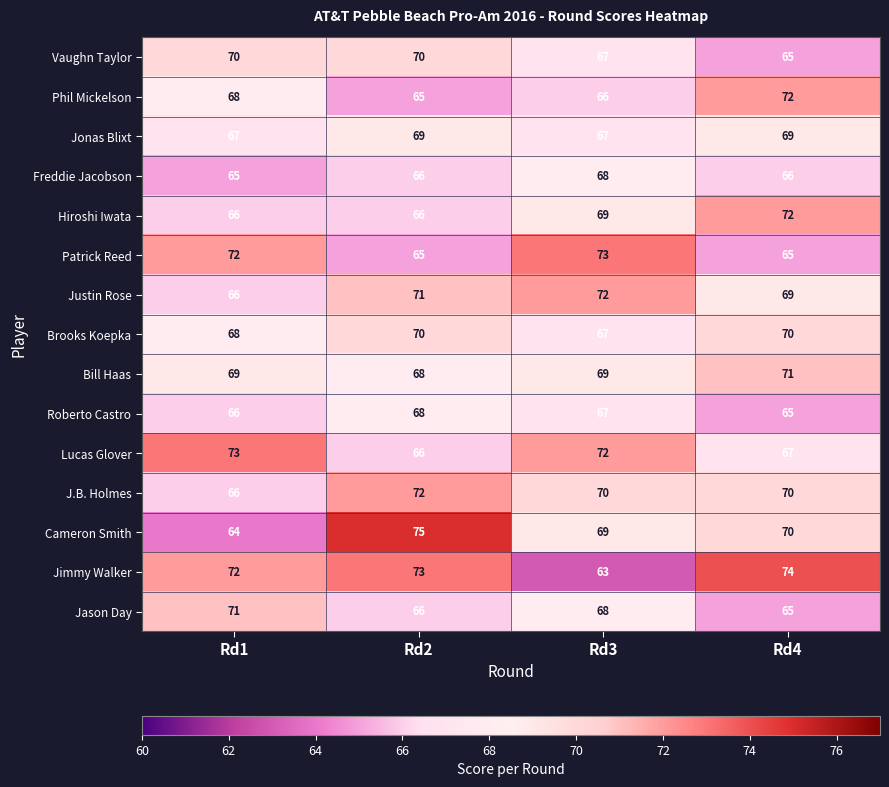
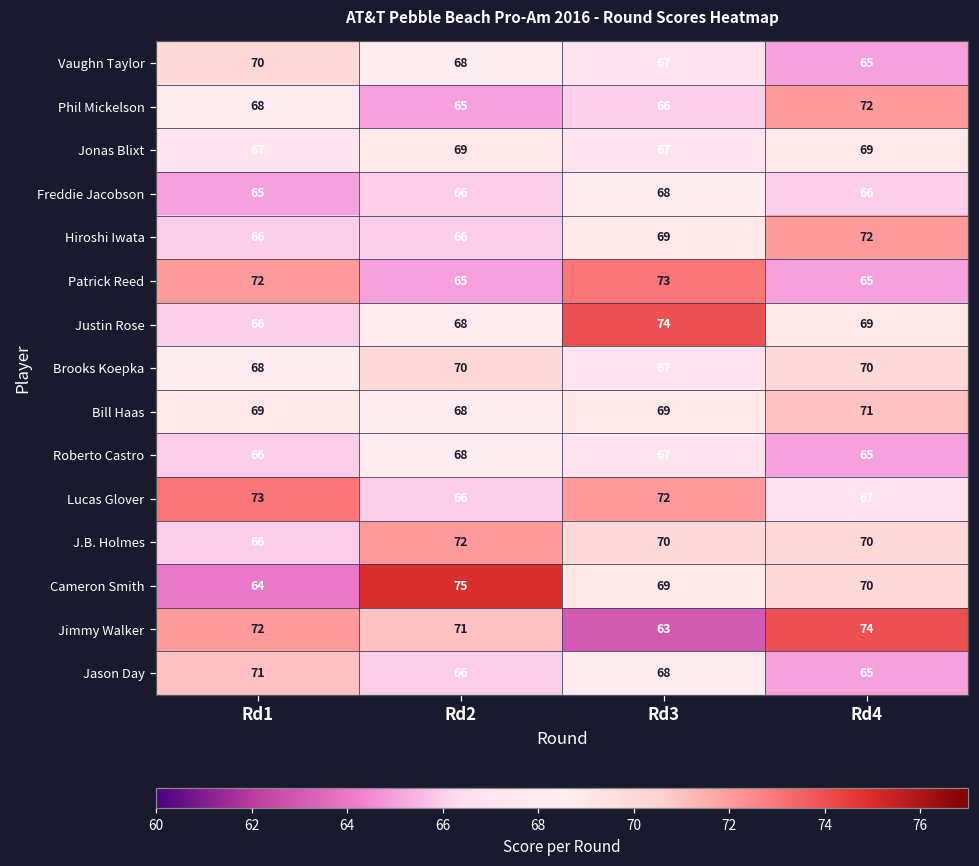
Vaughn Taylor, Rd2: 70 -> 68
Justin Rose, Rd2: 71 -> 68
Justin Rose, Rd3: 72 -> 74
Jimmy Walker, Rd2: 73 -> 71
